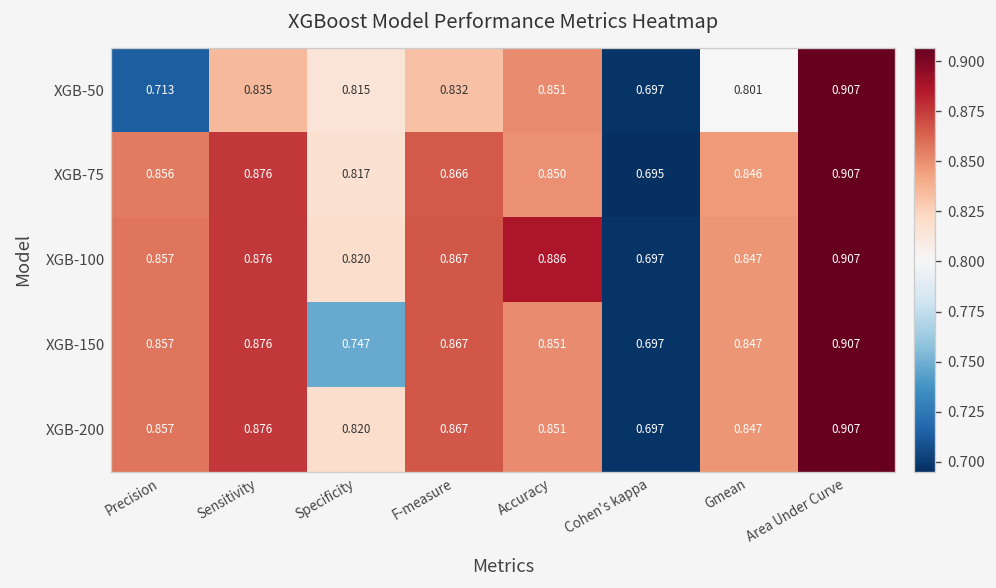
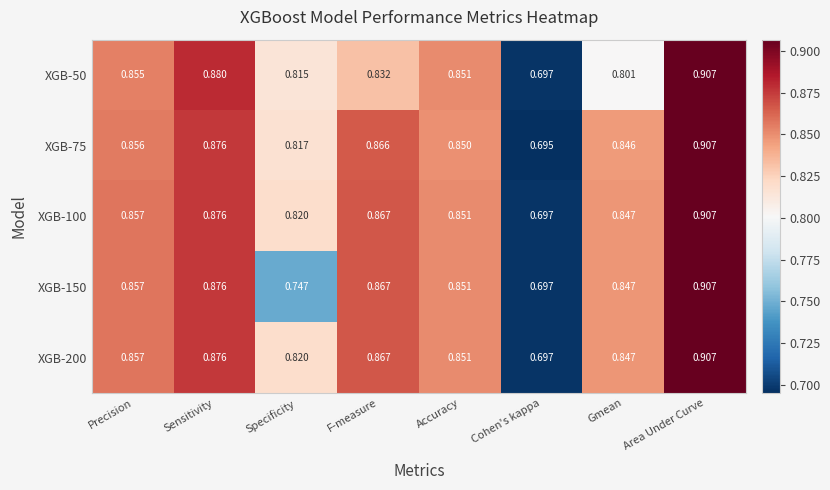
XGB-50, Precision: 0.713 -> 0.855
XGB-50, Sensitivity: 0.835 -> 0.880
XGB-100, Accuracy: 0.886 -> 0.851
